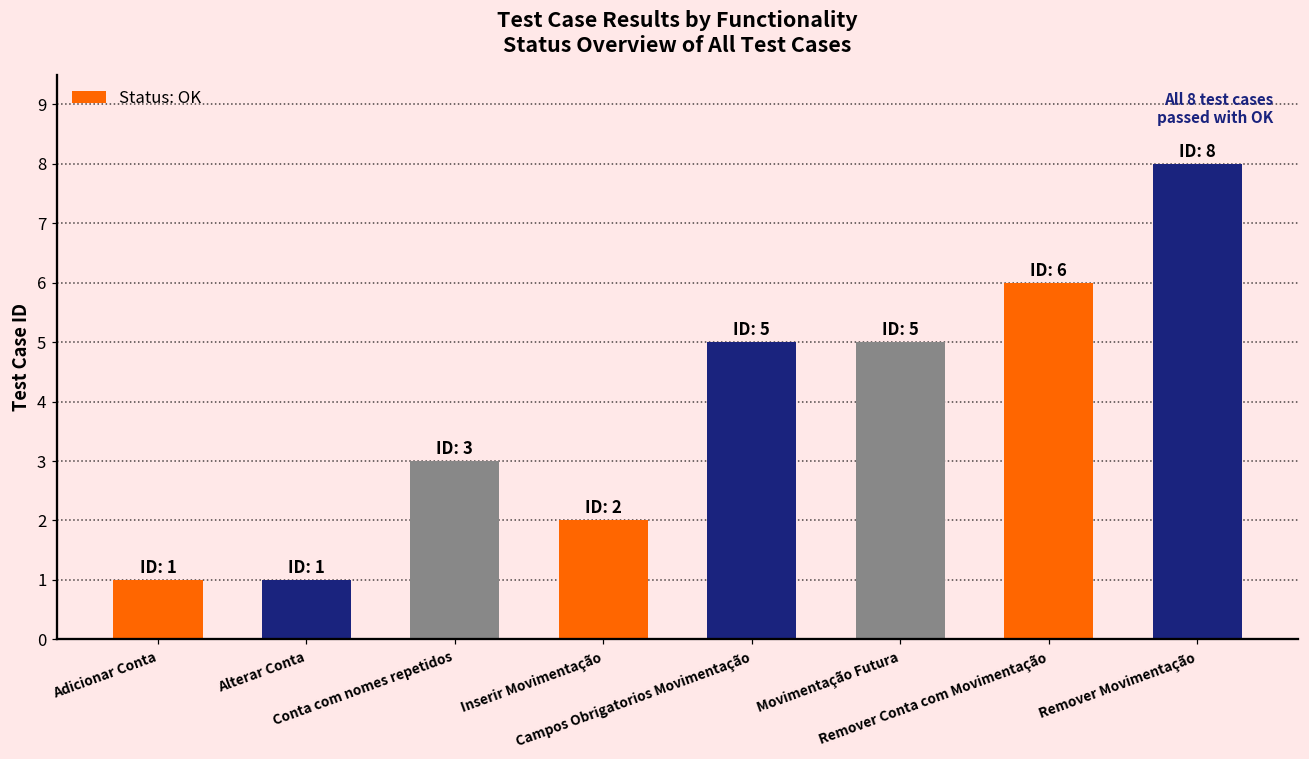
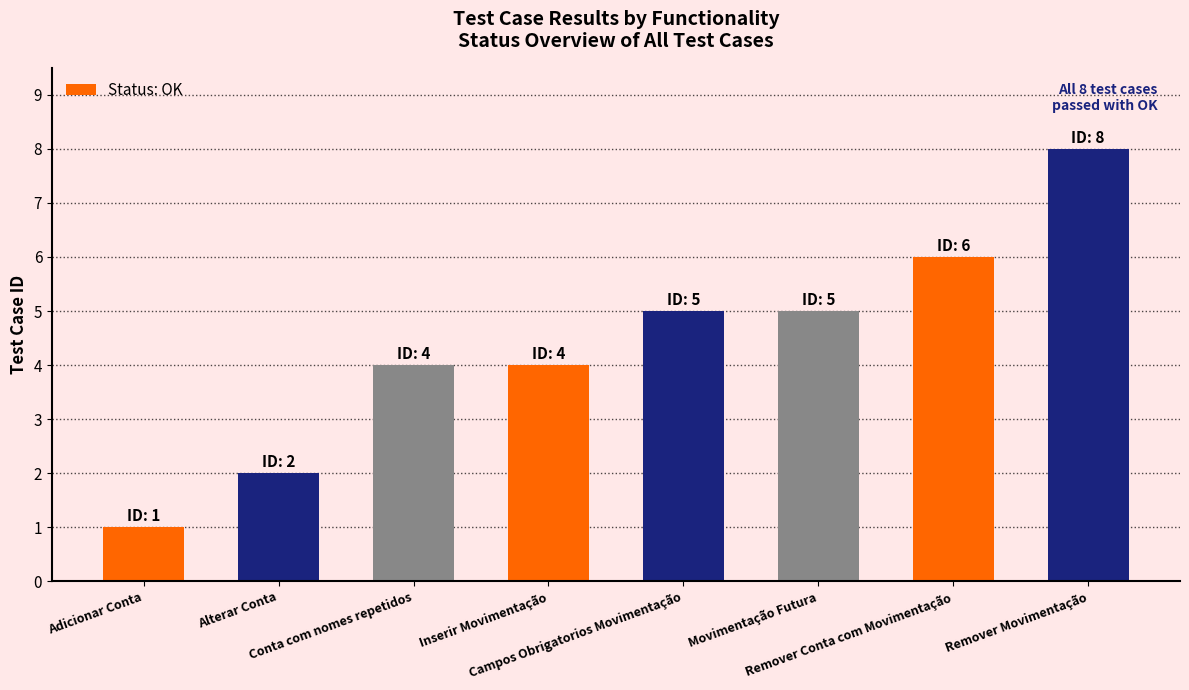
Alterar Conta: 1 -> 2
Conta com nomes repetidos: 3 -> 4
Inserir Movimentação: 2 -> 4
